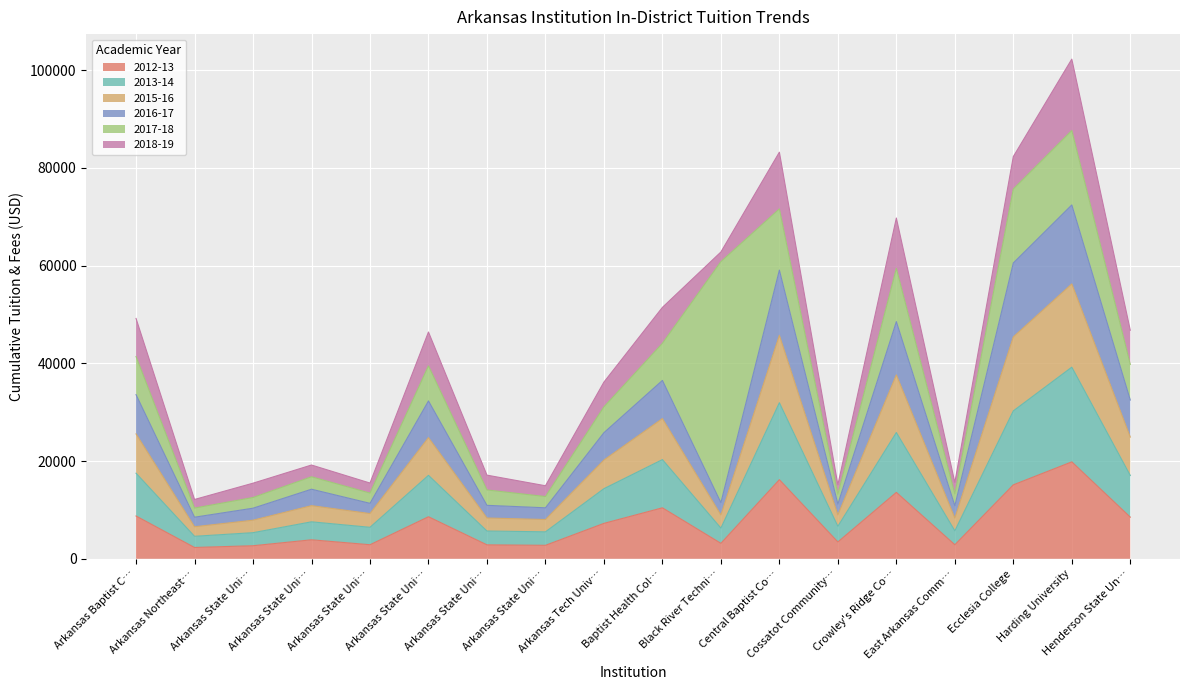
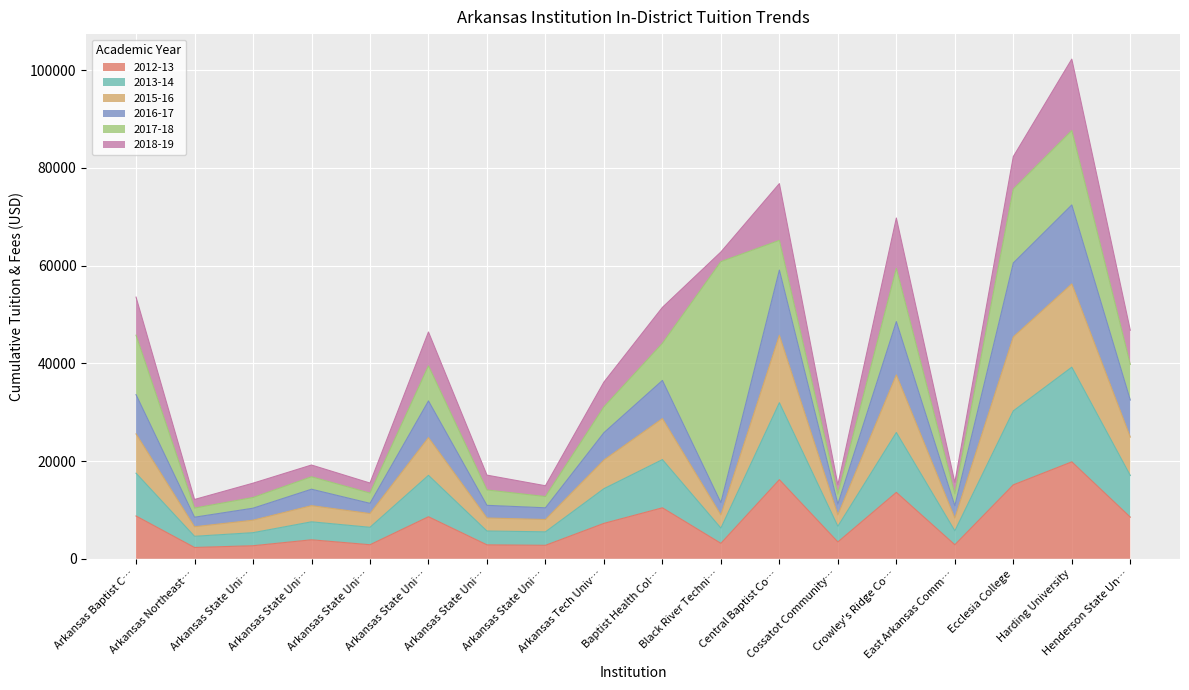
2017-18, Arkansas Baptist C…: 8000 -> 12000
2017-18, Central Baptist Co…: 13000 -> 6000
